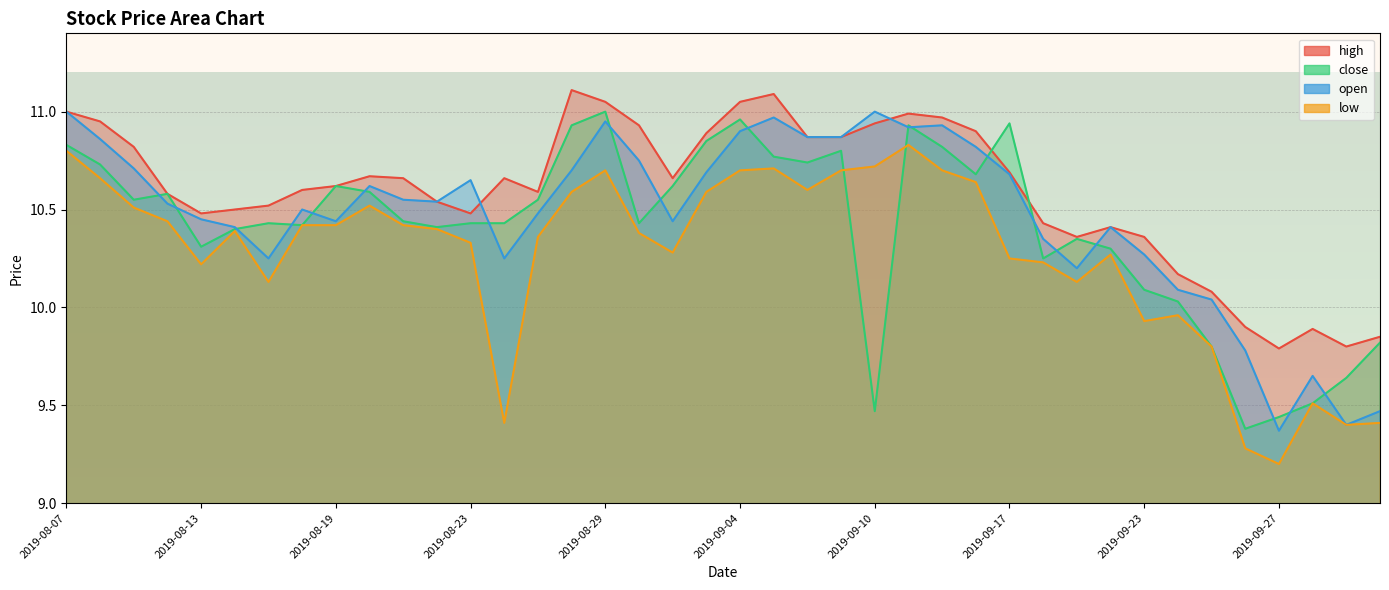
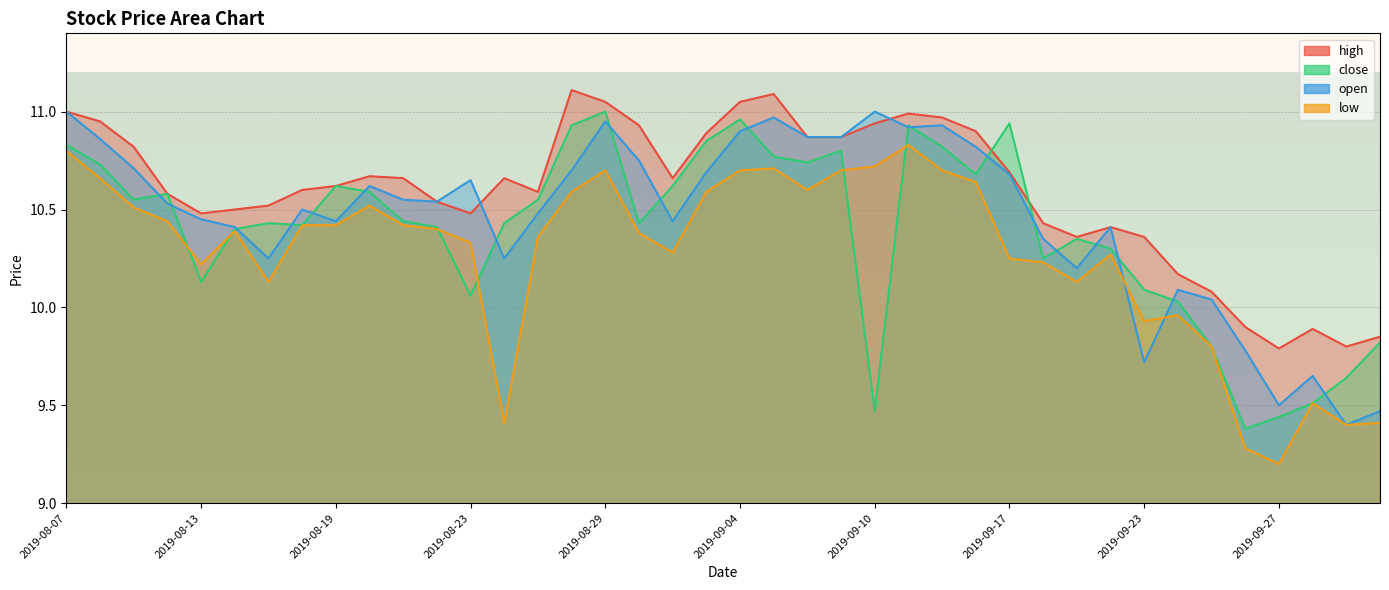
close, 2019-08-13: 10.31 -> 10.13
close, 2019-08-23: 10.43 -> 10.06
open, 2019-09-23: 10.27 -> 9.72
open, 2019-09-27: 9.37 -> 9.50
